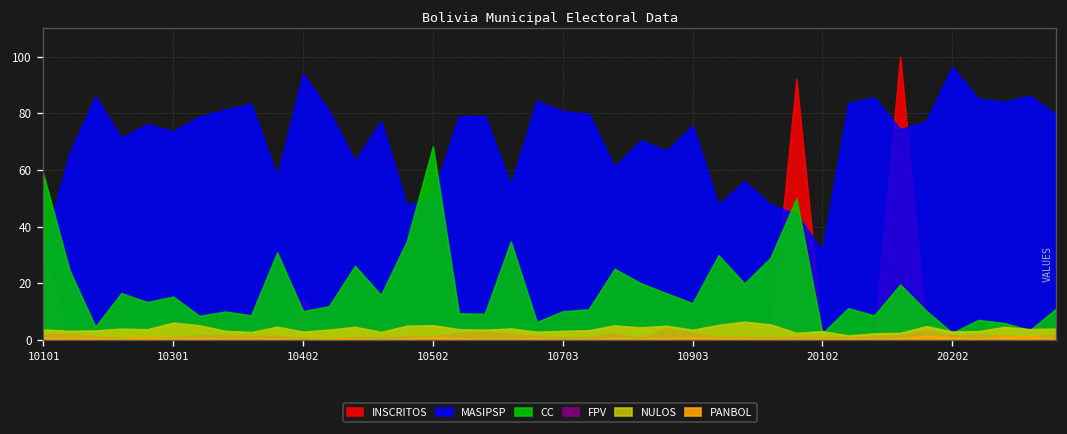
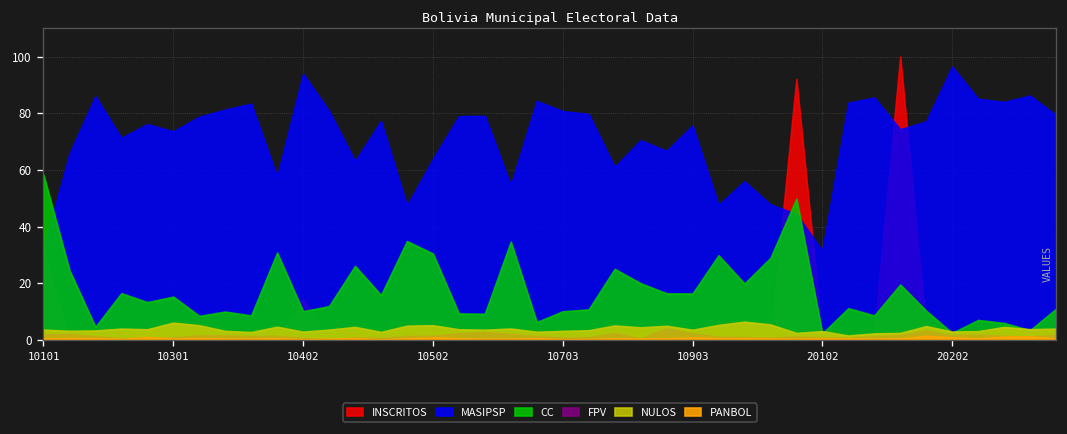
MASIPSP, 10502: 51 -> 64
CC, 10502: 68 -> 31
CC, 10903: 13 -> 16
